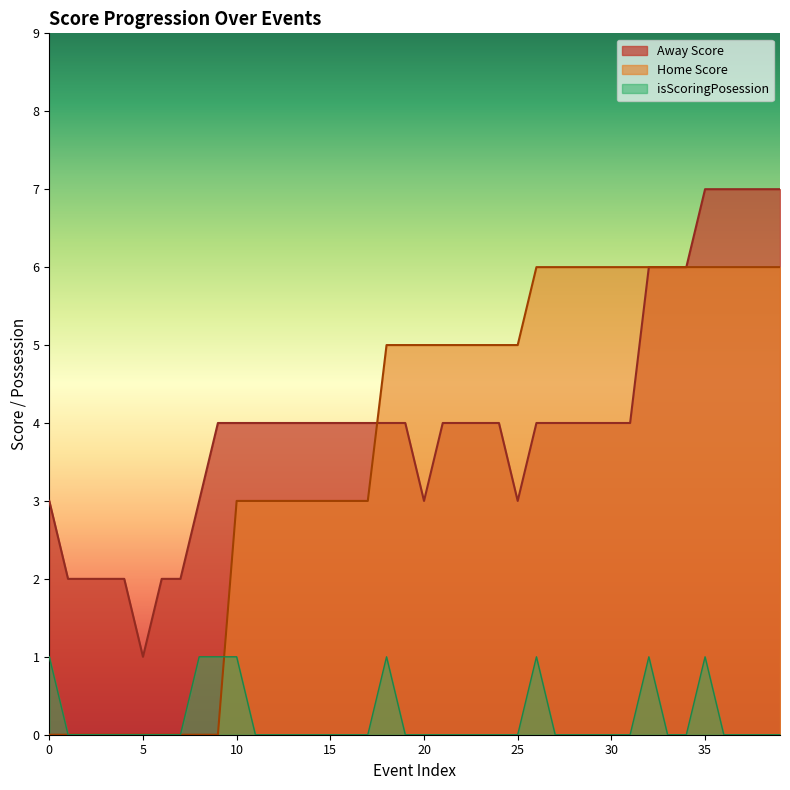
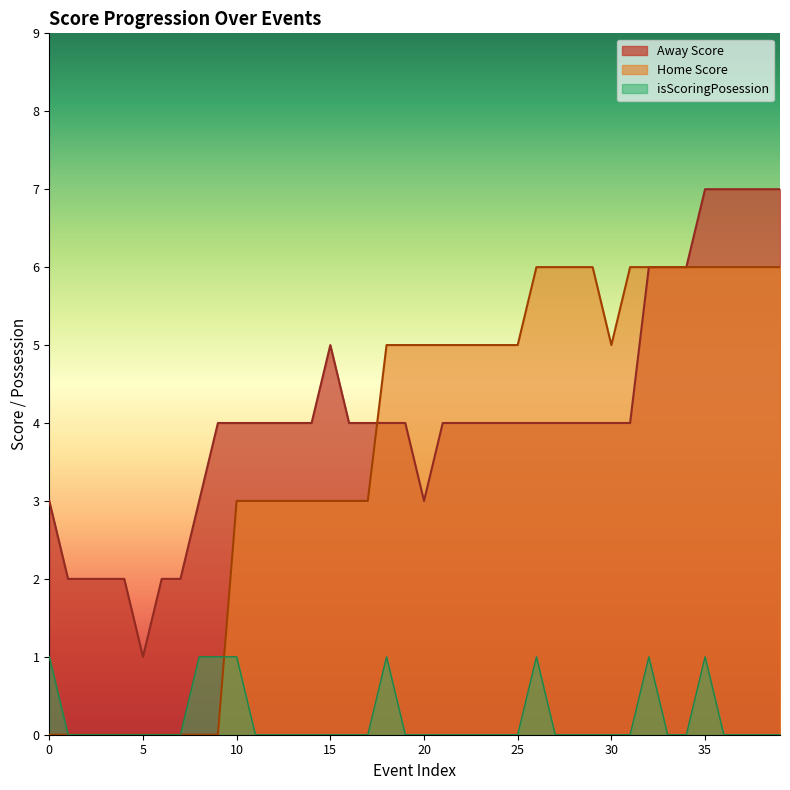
Away Score, 15: 4 -> 5
Away Score, 25: 3 -> 4
Home Score, 30: 6 -> 5
